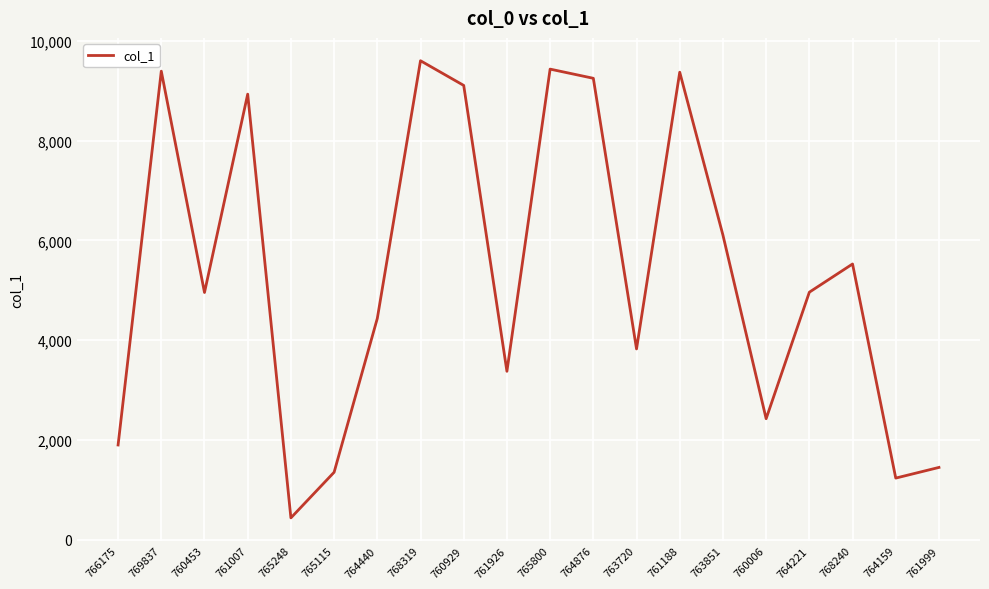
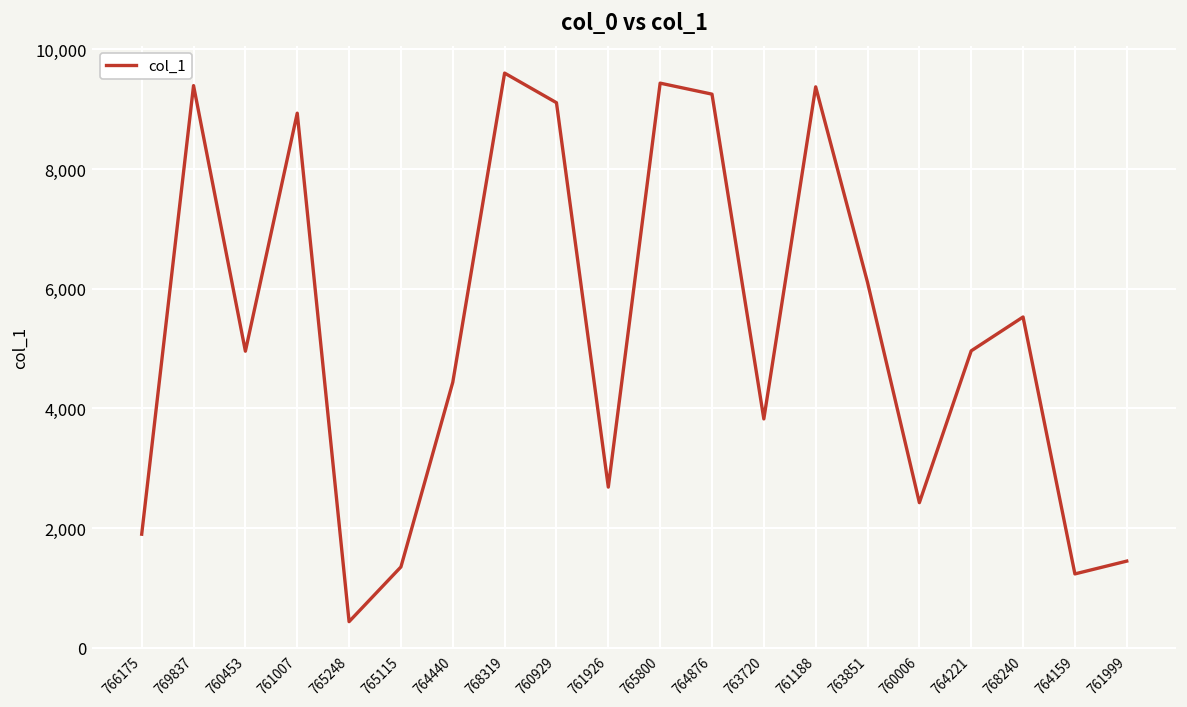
761926: 3,400 -> 2,700
